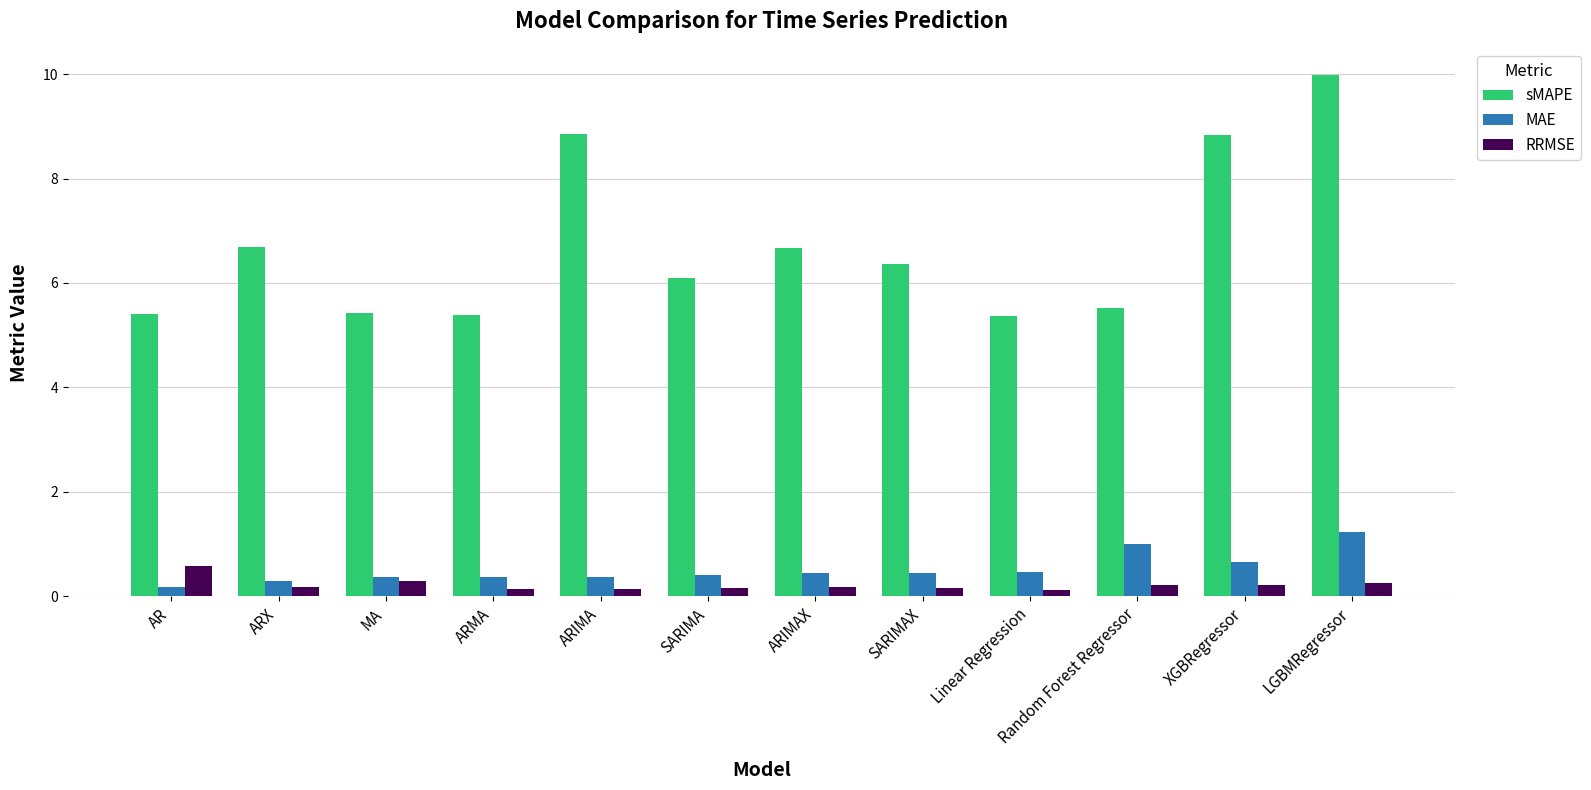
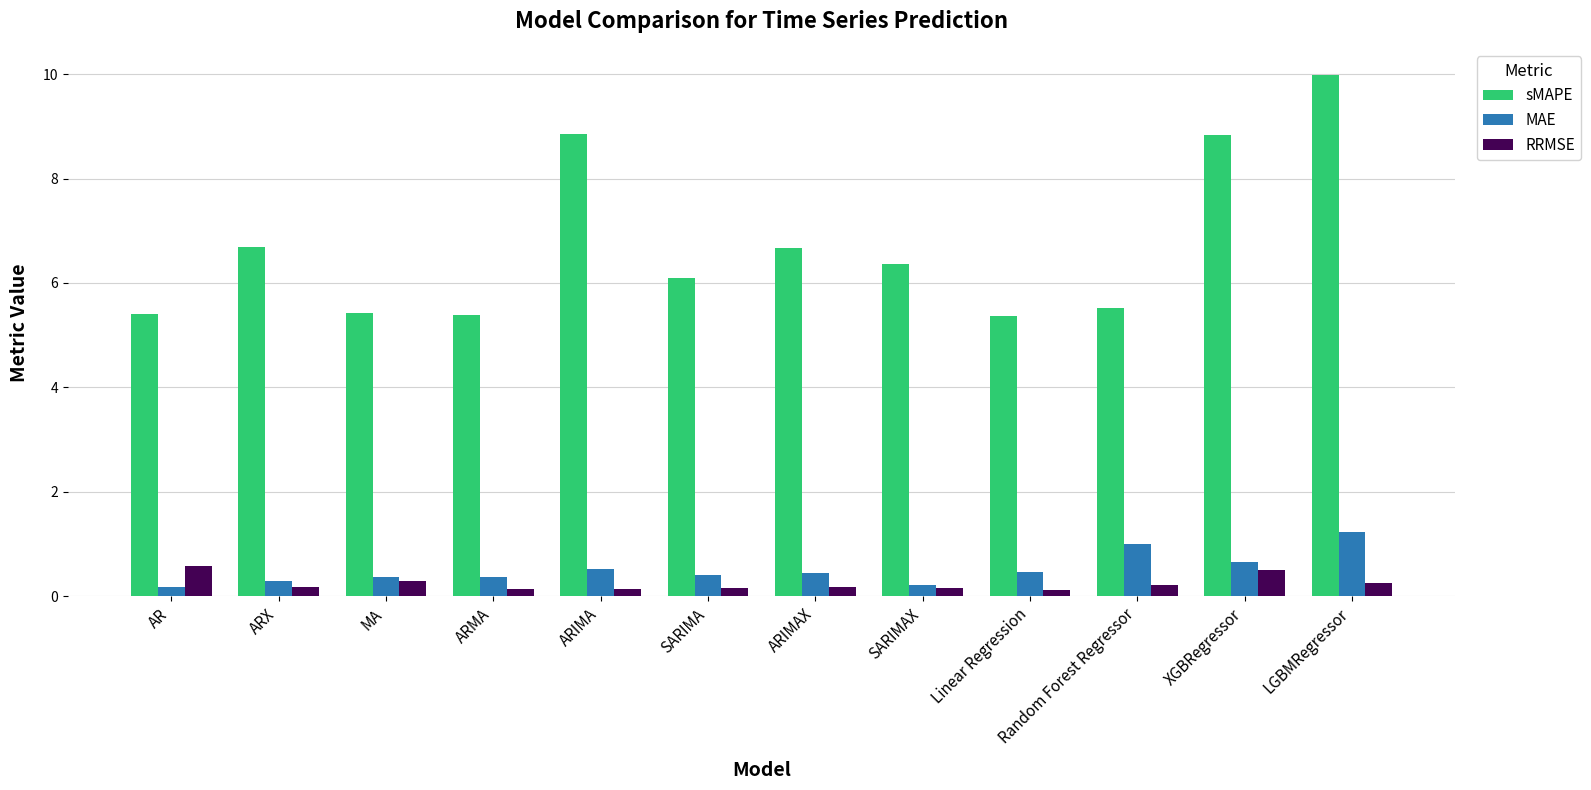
MAE, ARIMA: 0.4 -> 0.5
MAE, SARIMAX: 0.4 -> 0.2
RRMSE, XGBRegressor: 0.2 -> 0.5
